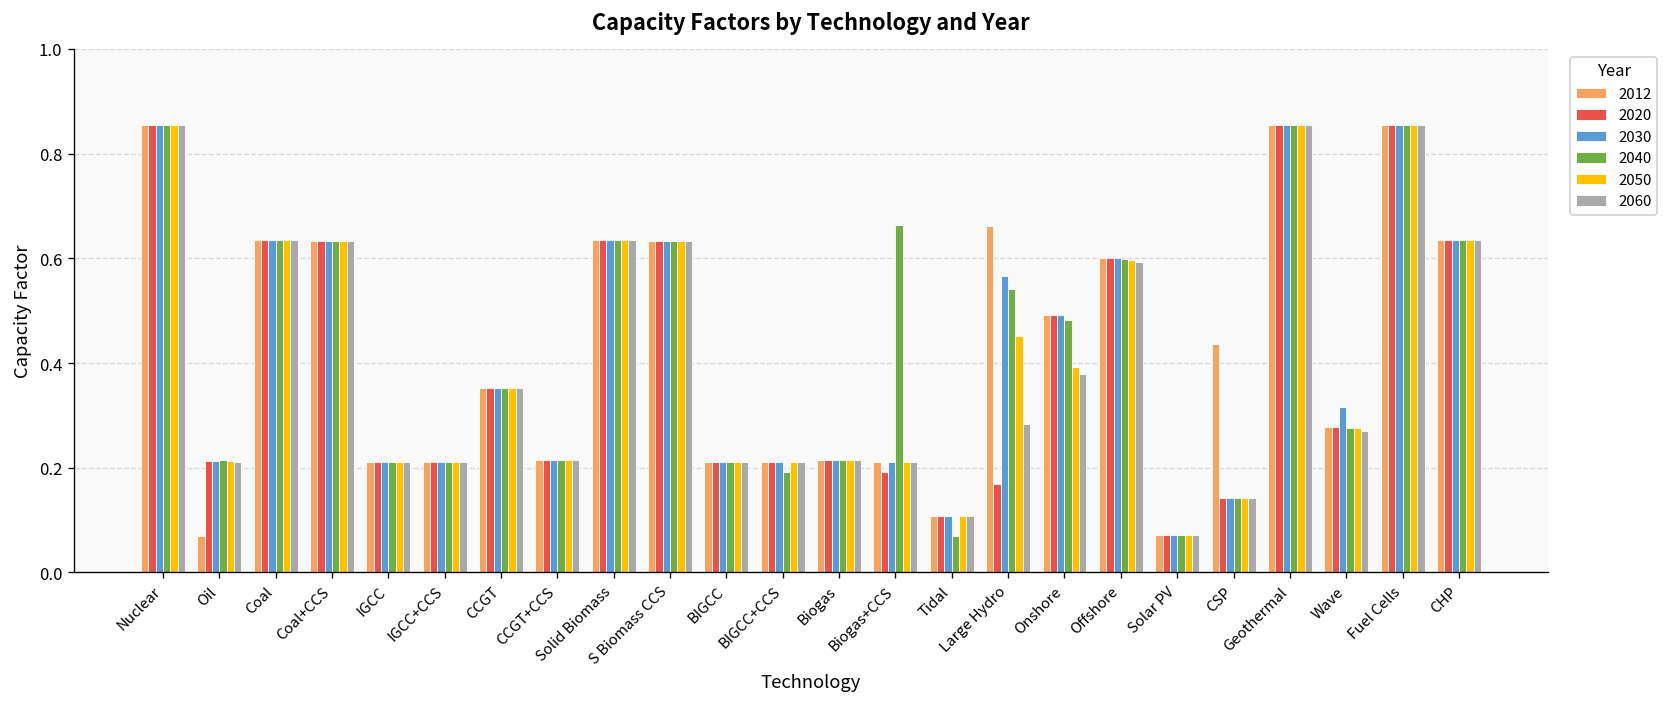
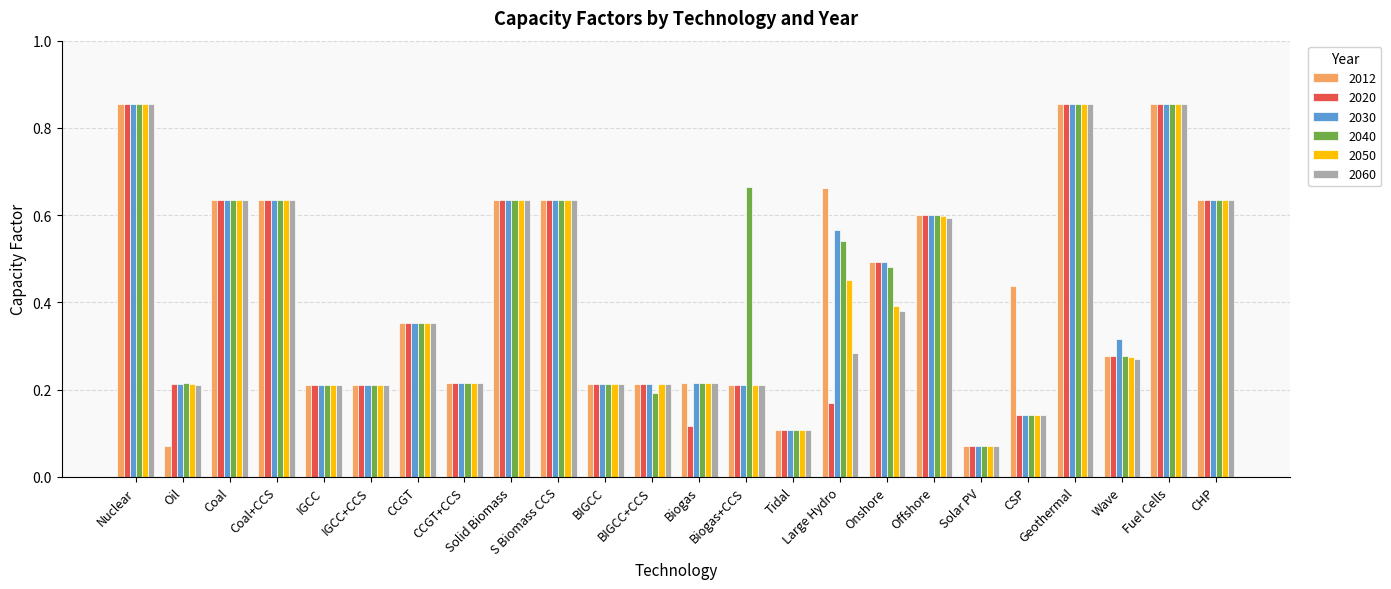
2020, Biogas: 0.21 -> 0.12
2020, Biogas+CCS: 0.19 -> 0.21
2040, Tidal: 0.07 -> 0.11
